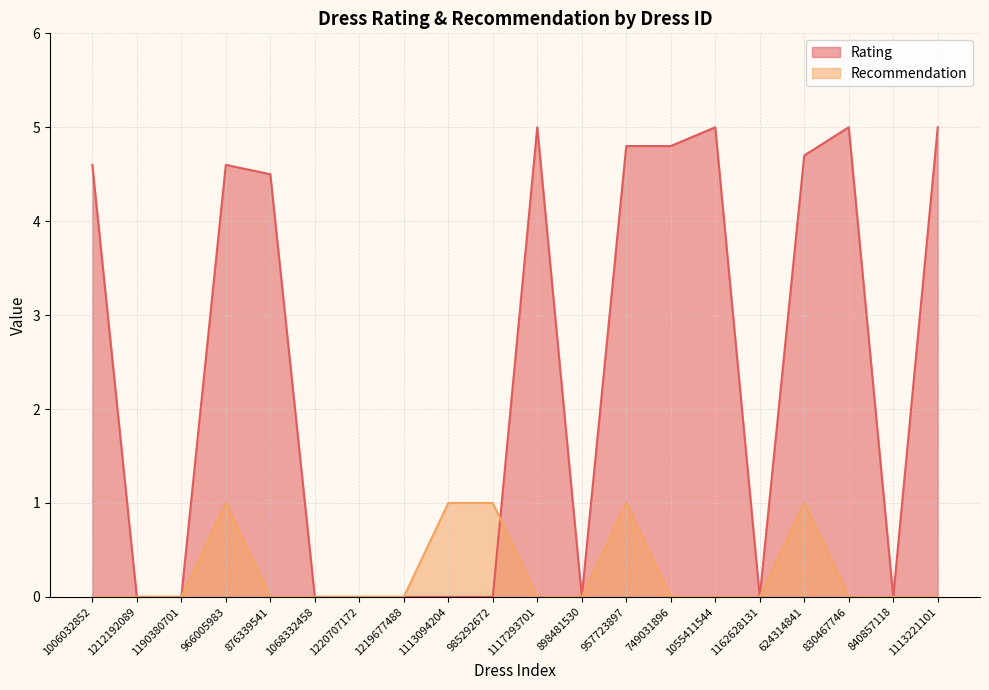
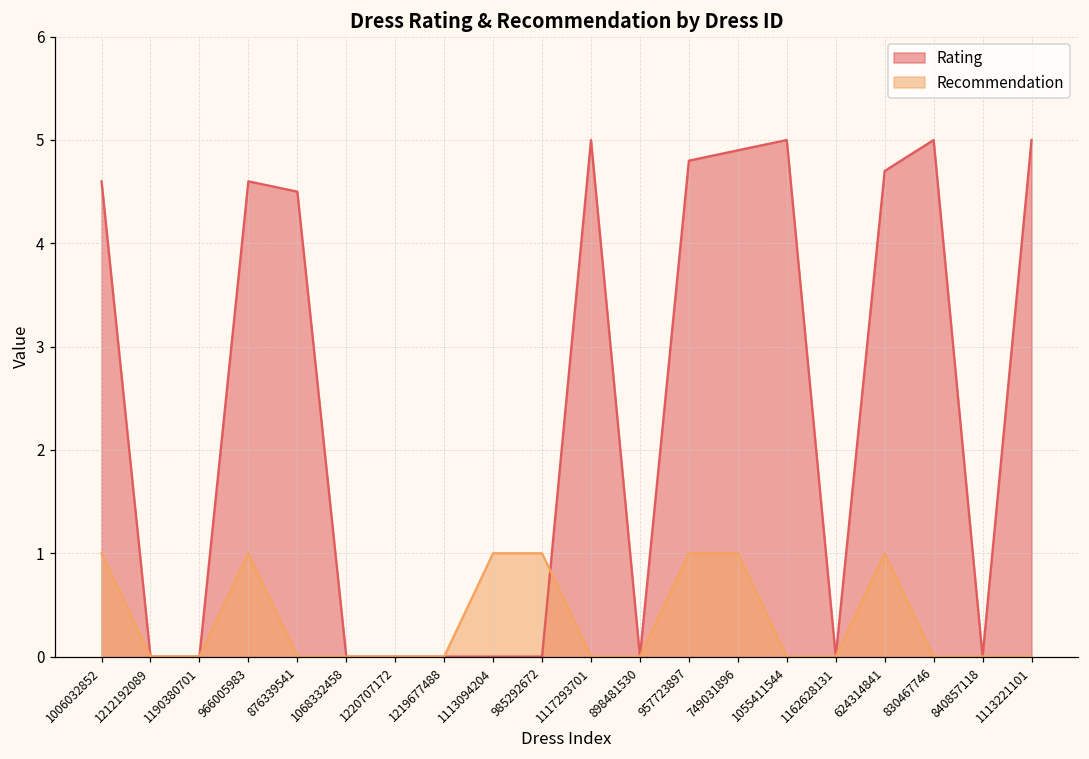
Recommendation, 1006032852: 0 -> 1
Rating, 749031896: 4.8 -> 4.9
Recommendation, 749031896: 0 -> 1
